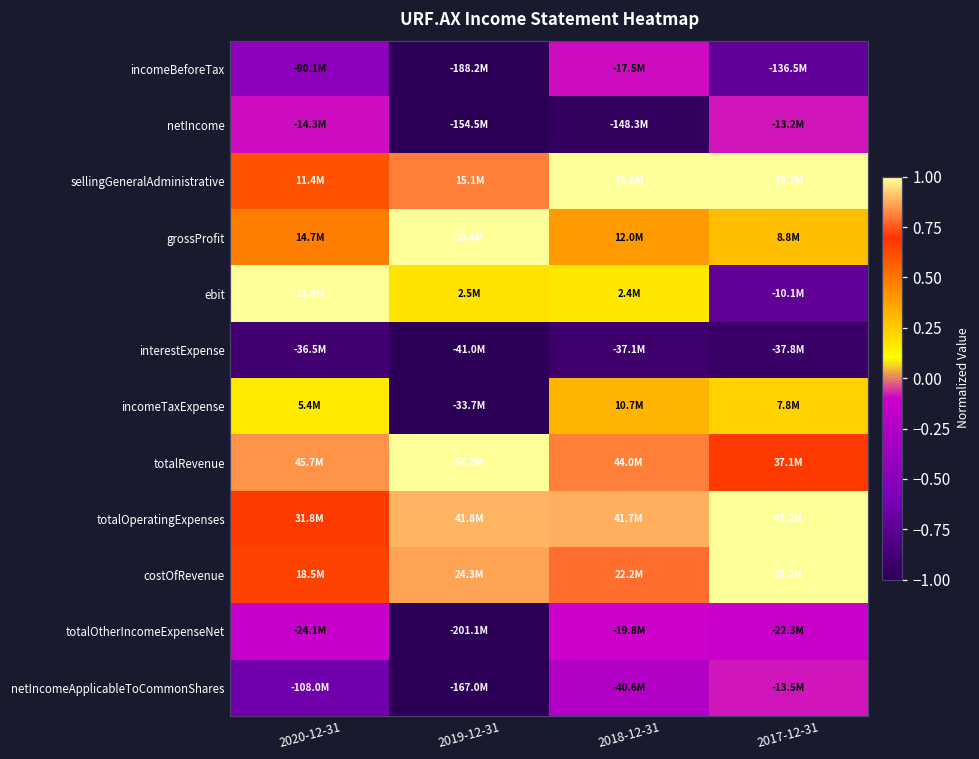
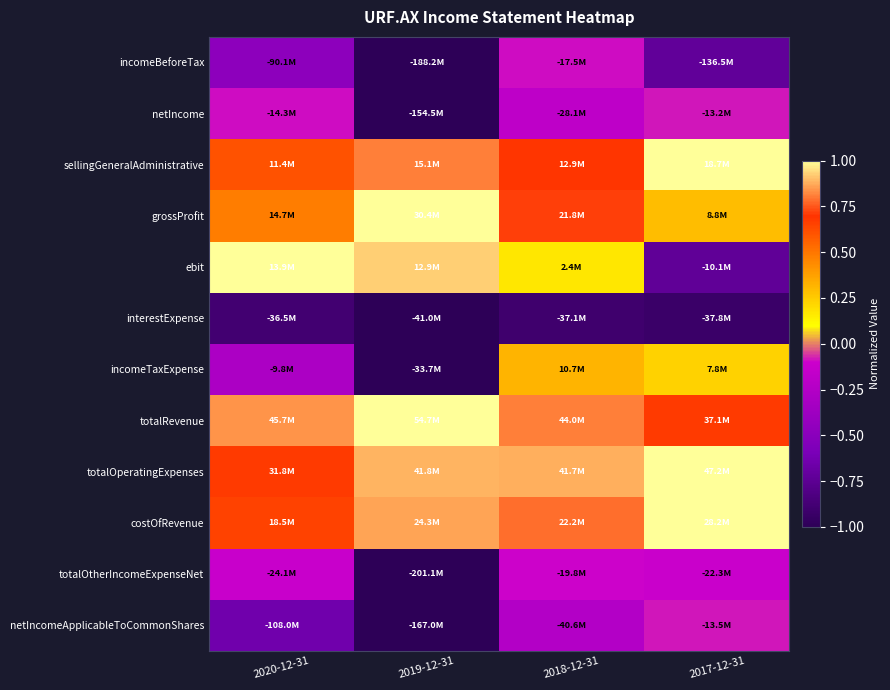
netIncome, 2018-12-31: -148.3M -> -28.1M
sellingGeneralAdministrative, 2018-12-31: 18.6M -> 12.9M
grossProfit, 2018-12-31: 12.0M -> 21.8M
ebit, 2019-12-31: 2.5M -> 12.9M
incomeTaxExpense, 2020-12-31: 5.4M -> -9.8M
